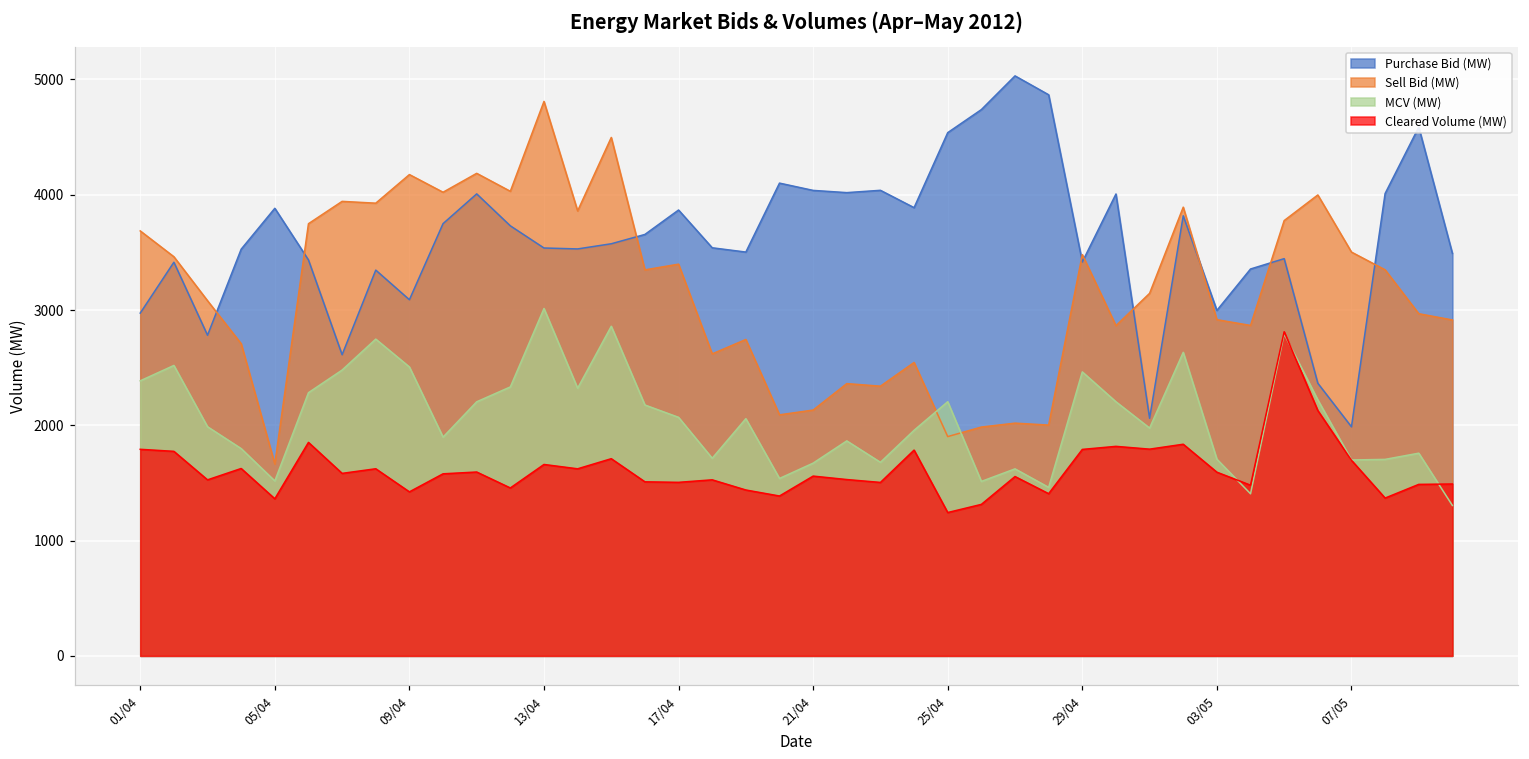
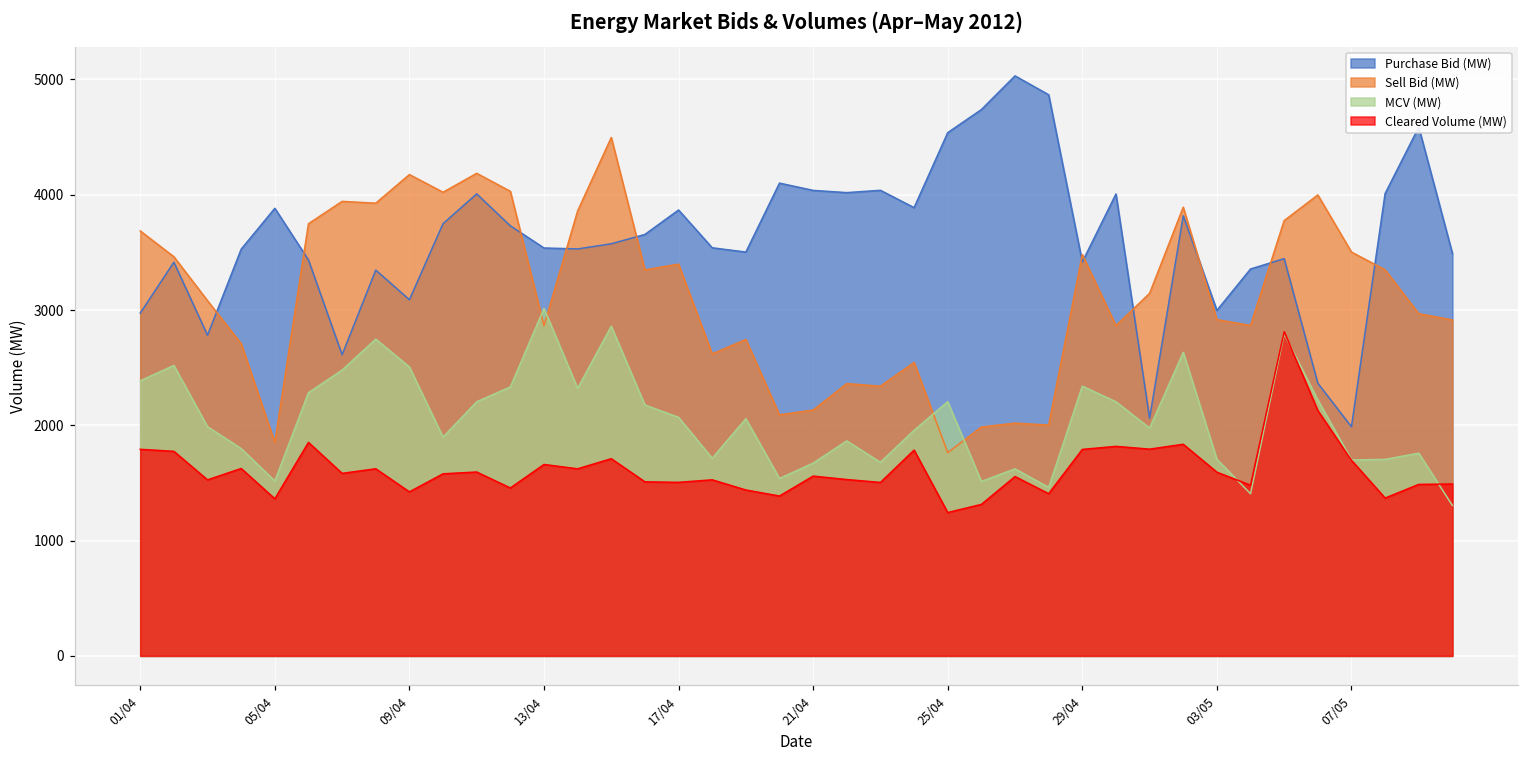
Sell Bid (MW), 05/04: 1660 -> 1850
Sell Bid (MW), 13/04: 4810 -> 2860
Sell Bid (MW), 25/04: 1900 -> 1760
MCV (MW), 29/04: 2460 -> 2340
